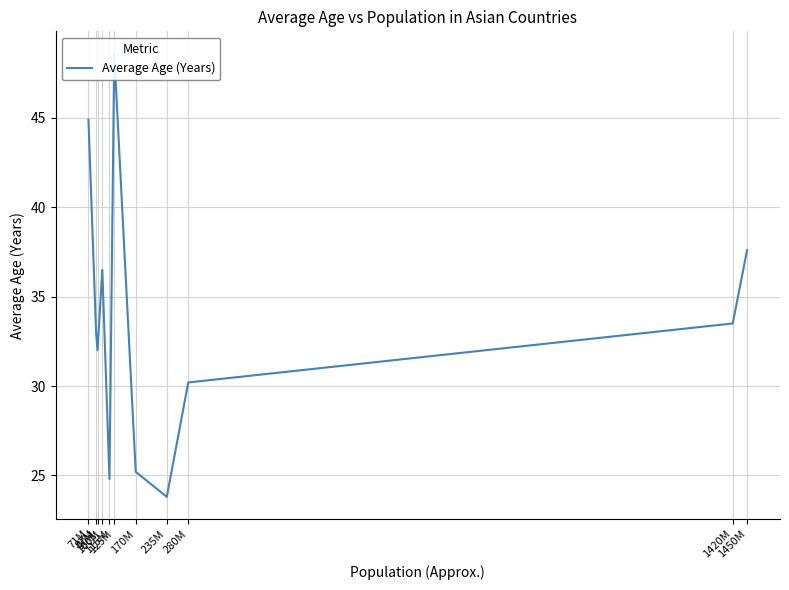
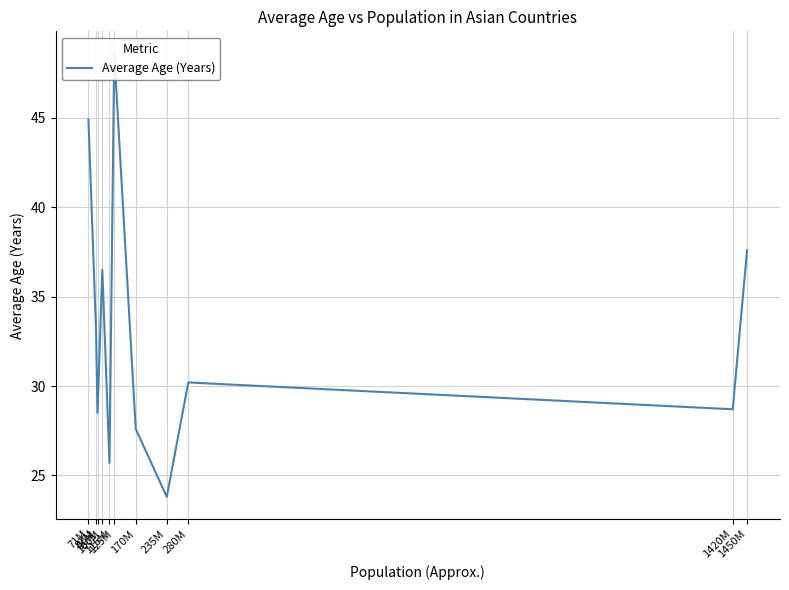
90M: 32.0 -> 28.5
115M: 24.8 -> 25.7
170M: 25.2 -> 27.6
1420M: 33.5 -> 28.7
